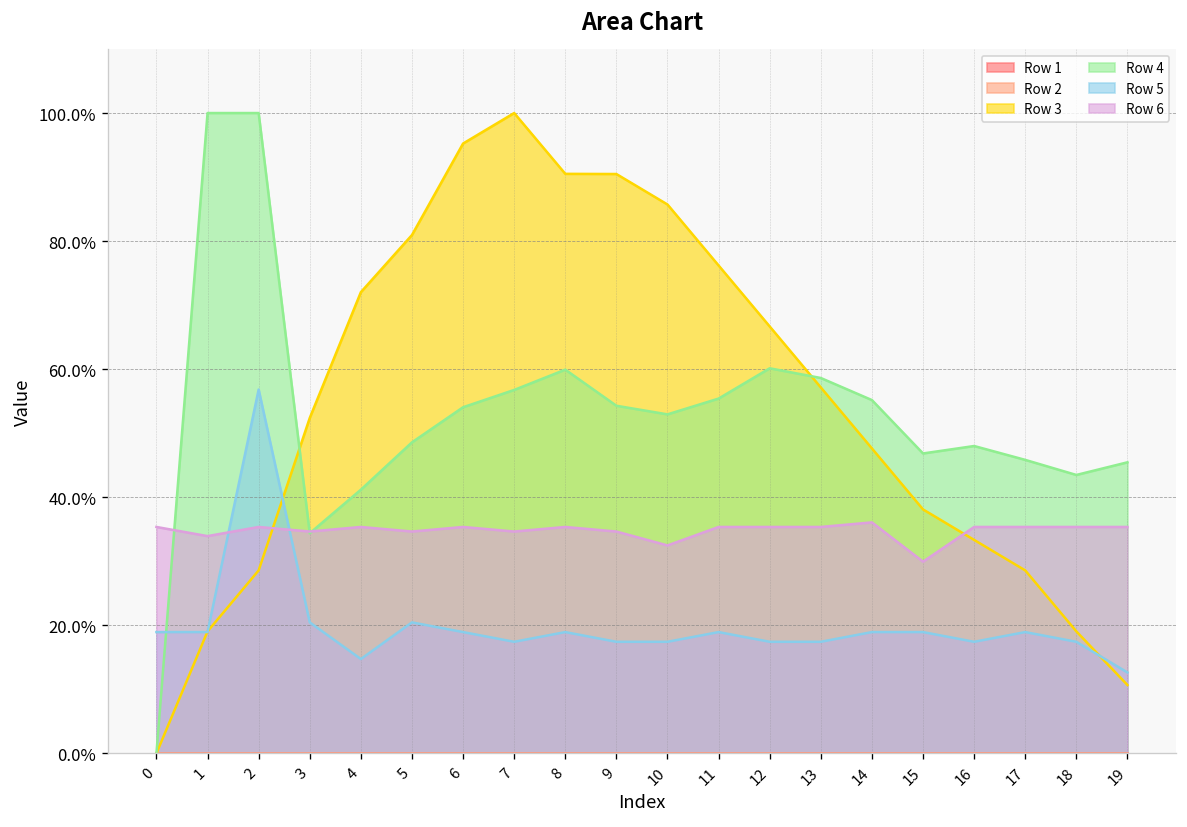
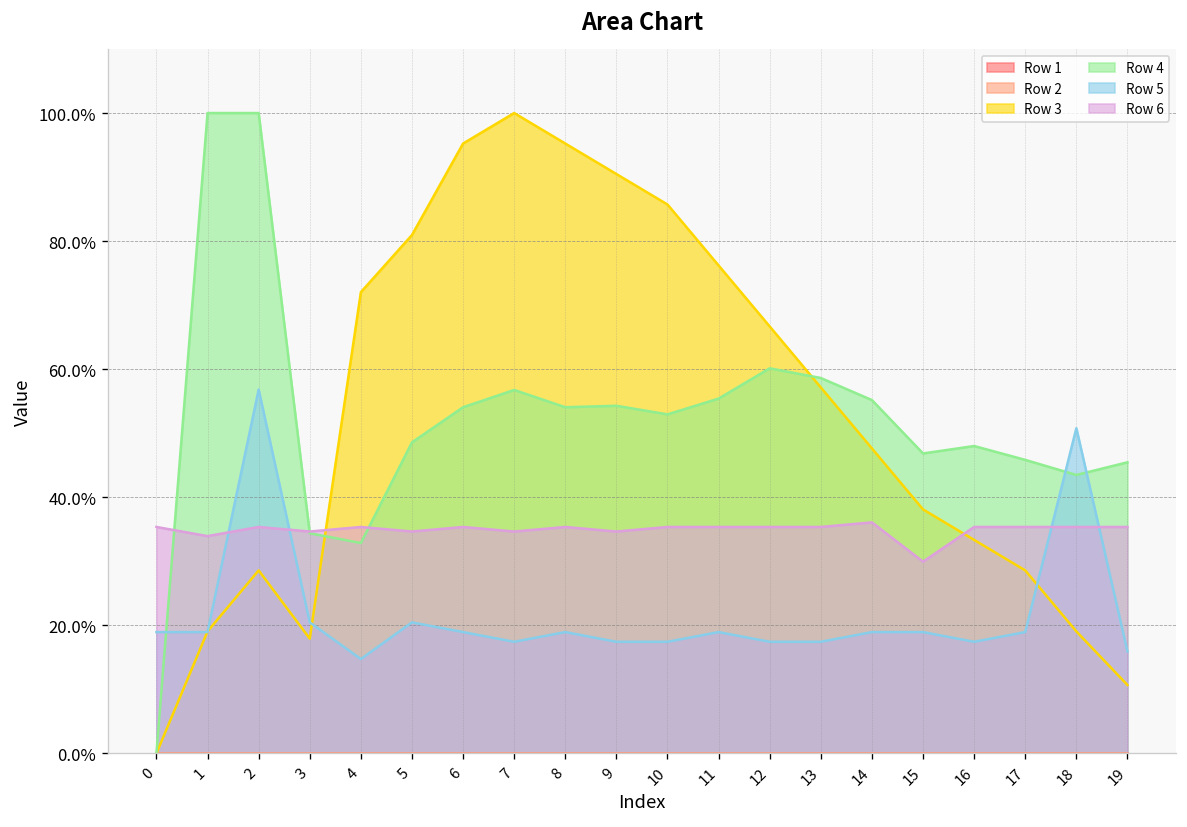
Row 3, 3: 52% -> 18%
Row 4, 4: 41% -> 33%
Row 3, 8: 91% -> 95%
Row 4, 8: 60% -> 54%
Row 6, 10: 32% -> 35%
Row 5, 18: 17% -> 51%
Row 5, 19: 13% -> 16%
